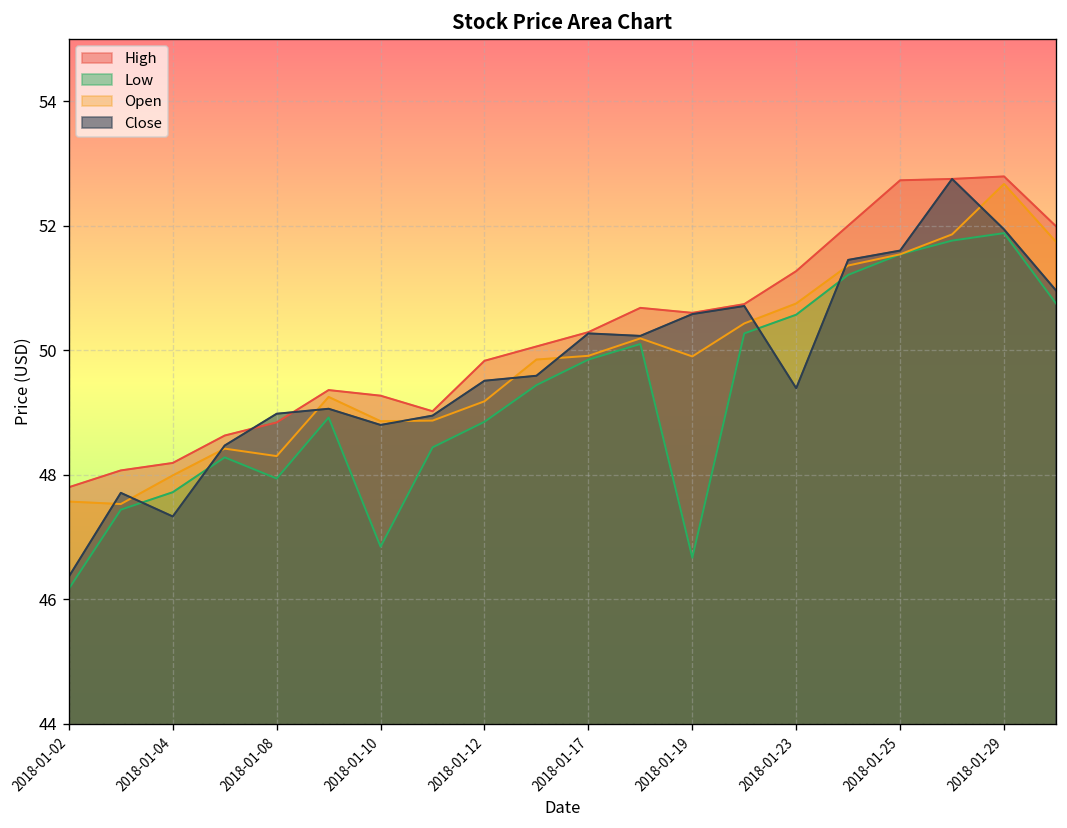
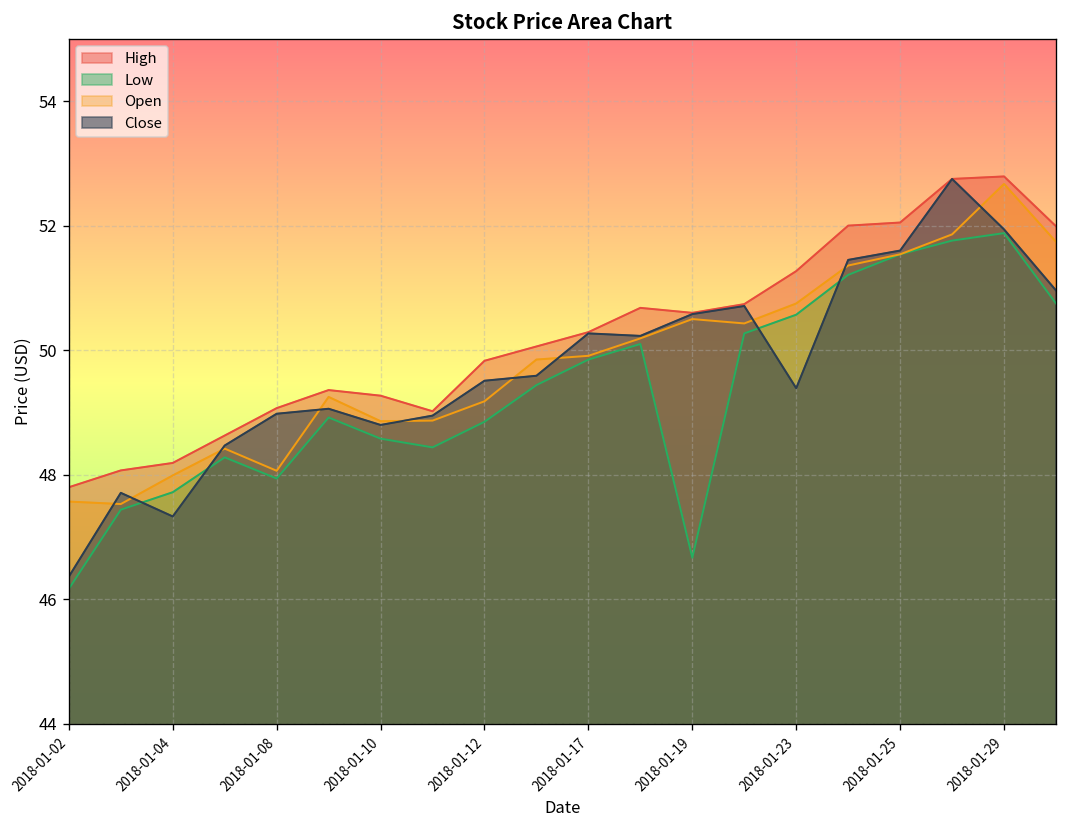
High, 2018-01-08: 48.8 -> 49.1
Open, 2018-01-08: 48.3 -> 48.1
Low, 2018-01-10: 46.8 -> 48.6
Open, 2018-01-19: 49.9 -> 50.5
High, 2018-01-25: 52.7 -> 52.0
